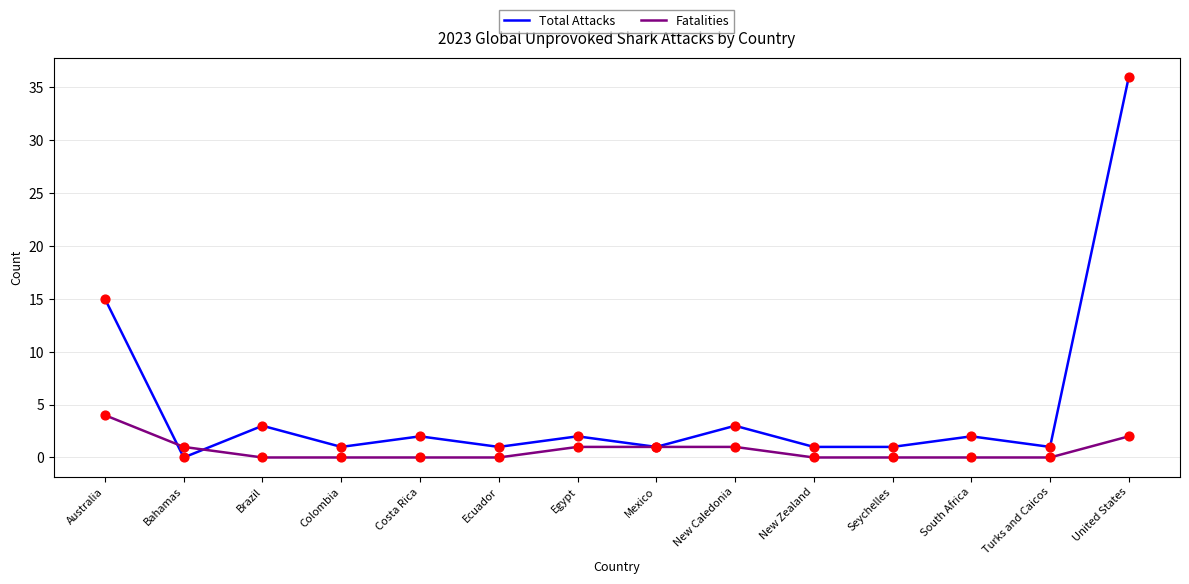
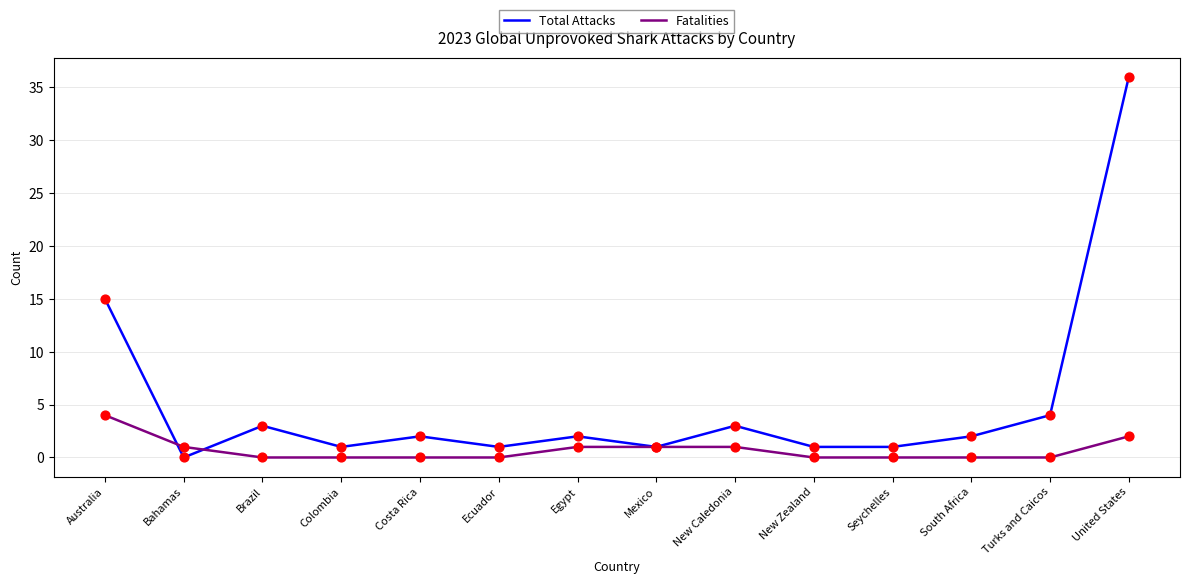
Total Attacks, Turks and Caicos: 1 -> 4
